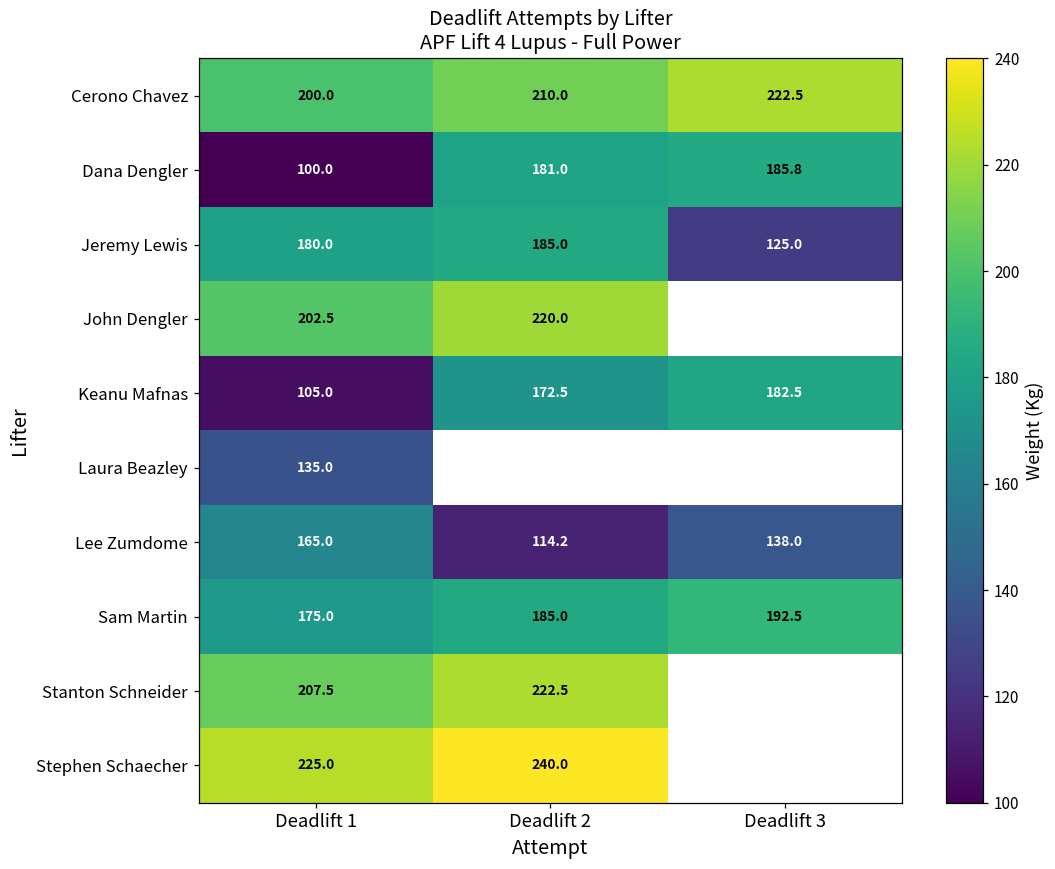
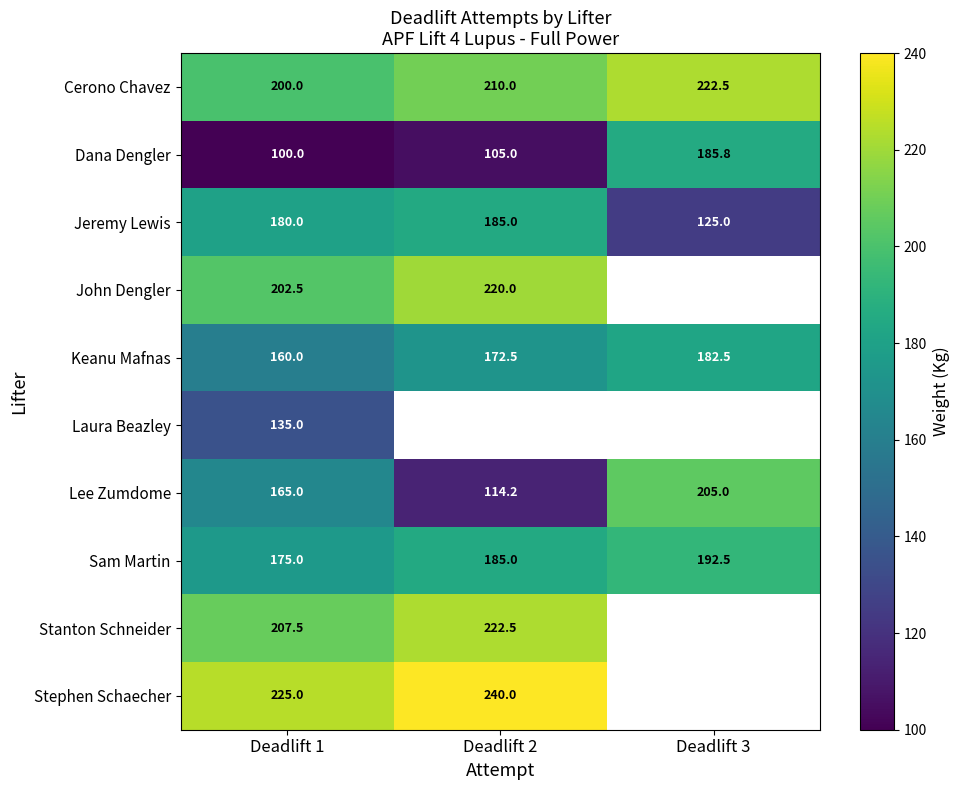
Dana Dengler, Deadlift 2: 181.0 -> 105.0
Keanu Mafnas, Deadlift 1: 105.0 -> 160.0
Lee Zumdome, Deadlift 3: 138.0 -> 205.0
